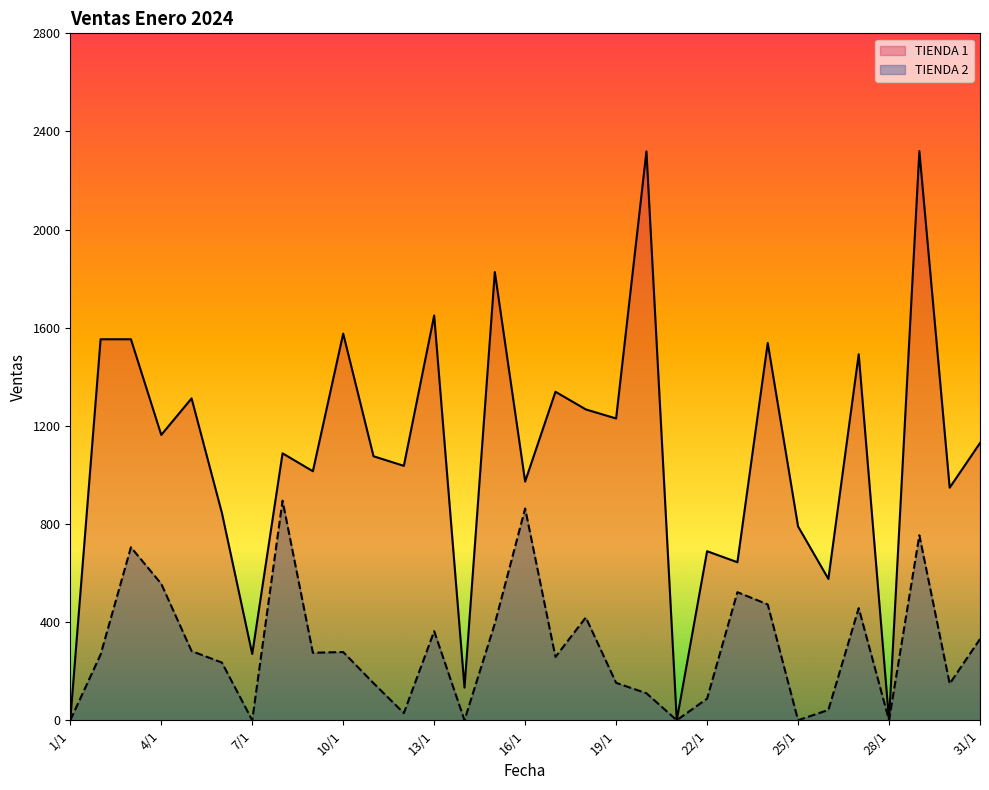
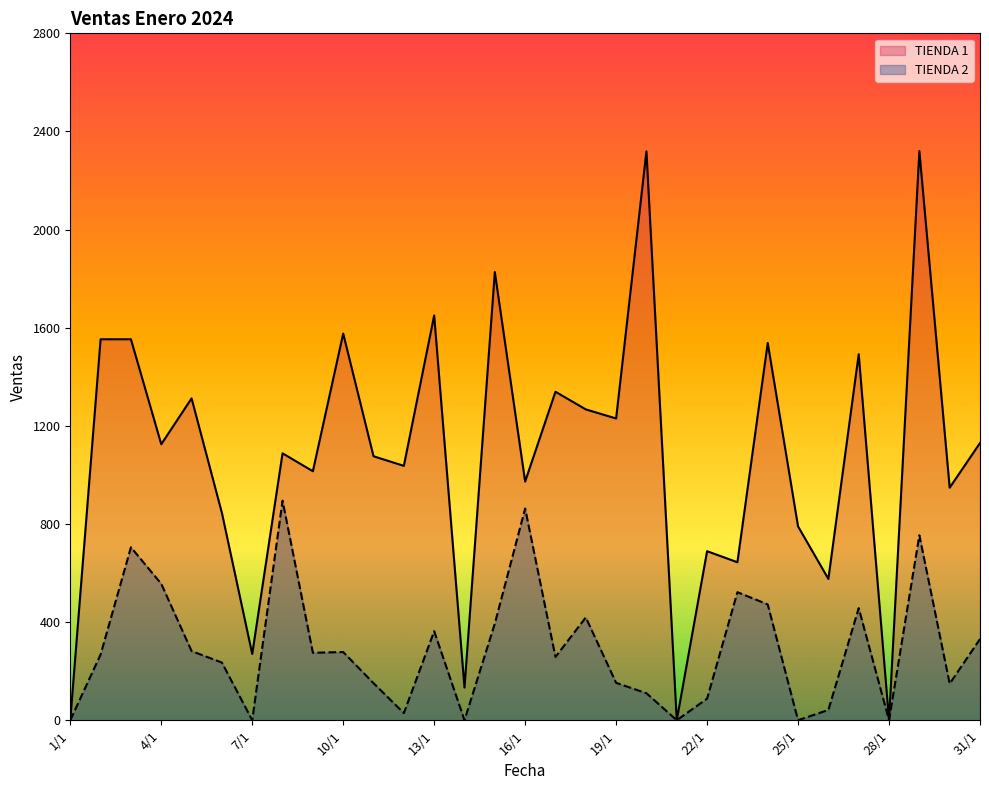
TIENDA 1, 4/1: 1160 -> 1130
